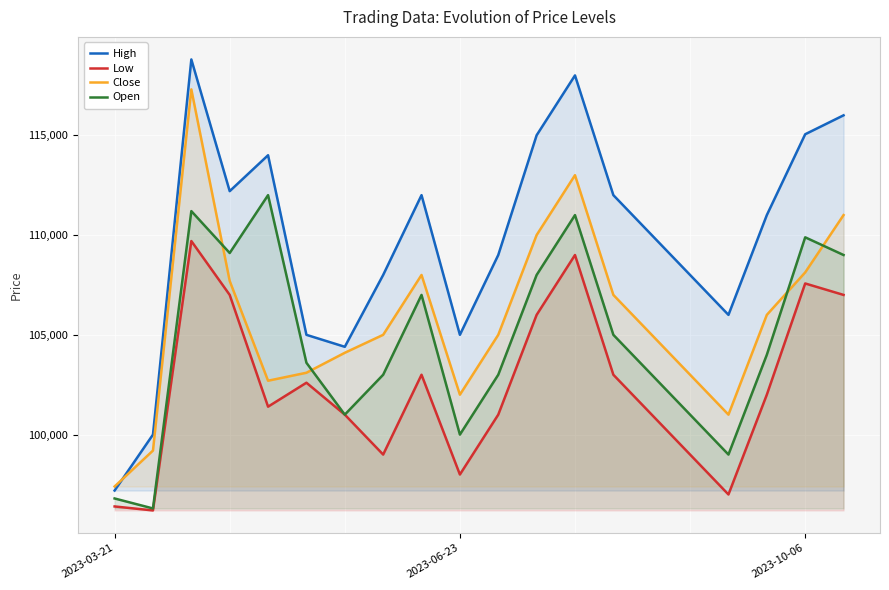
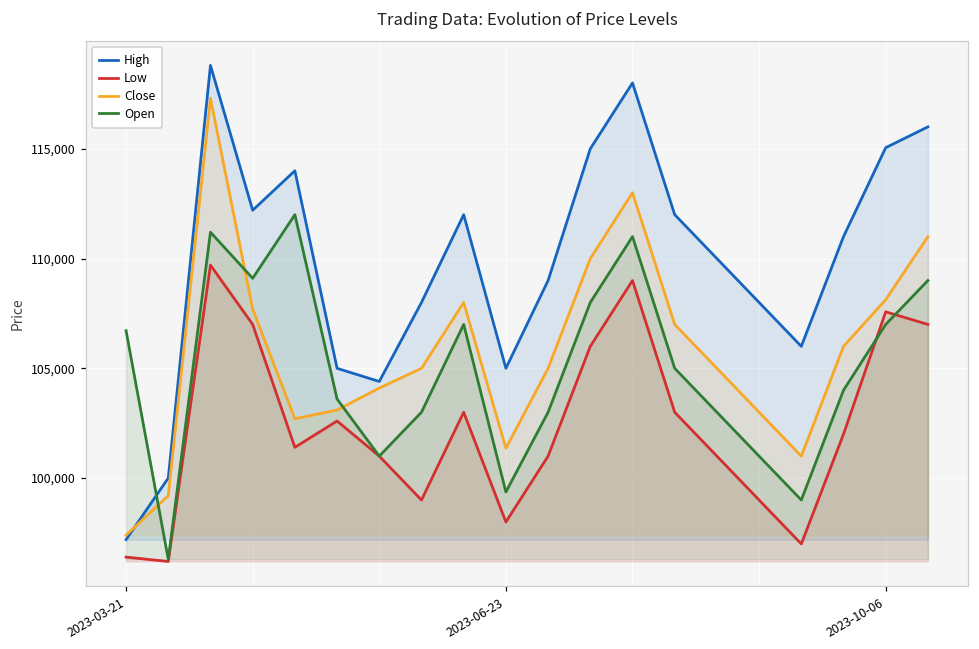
Open, 2023-03-21: 96,800 -> 106,700
Close, 2023-06-23: 102,000 -> 101,400
Open, 2023-06-23: 100,000 -> 99,400
Open, 2023-10-06: 109,900 -> 107,000
